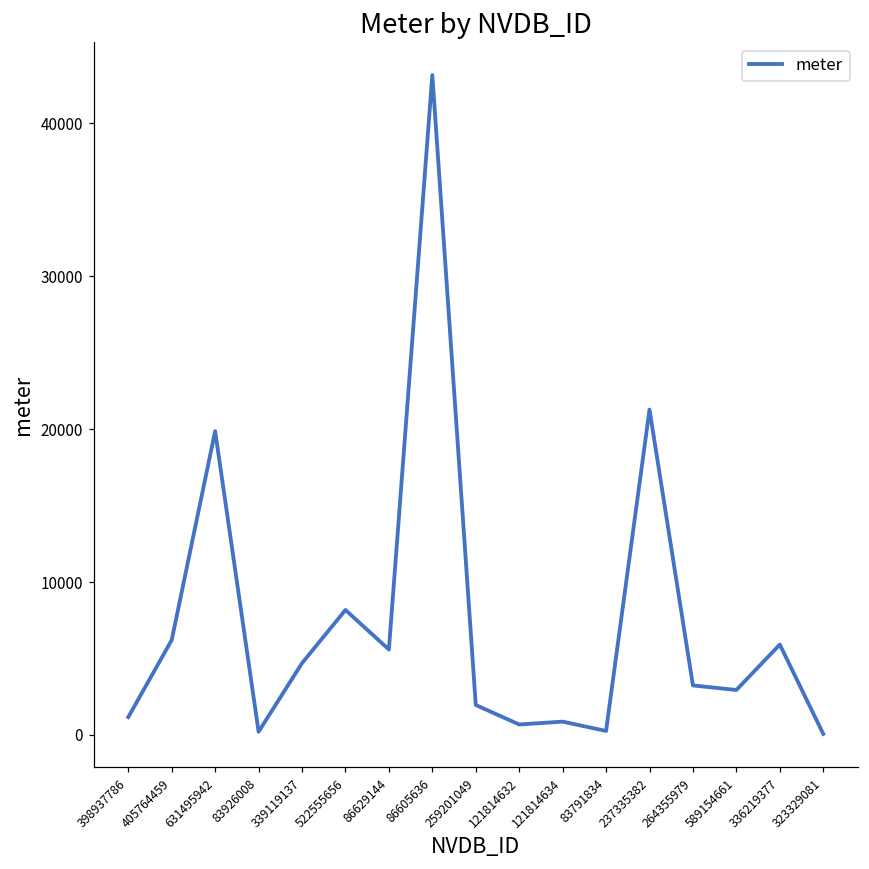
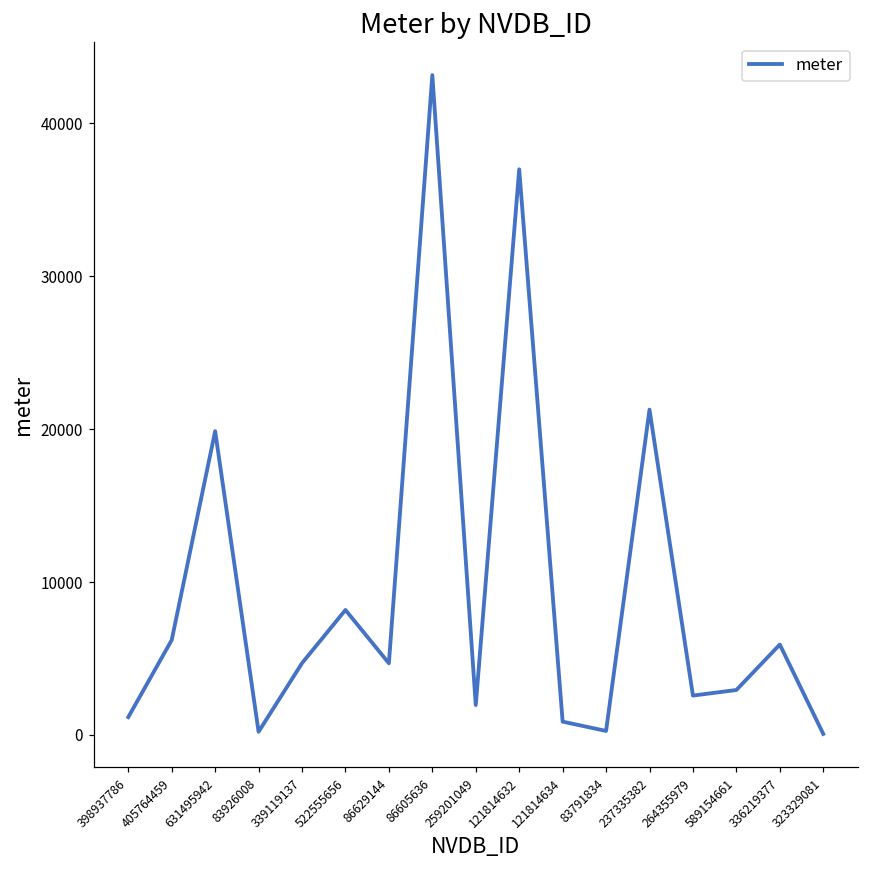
86629144: 5600 -> 4700
121814632: 700 -> 37000
264355979: 3200 -> 2600
